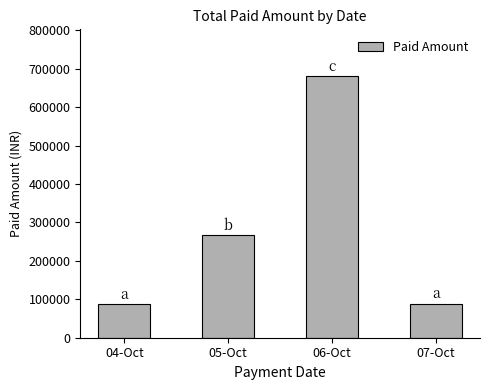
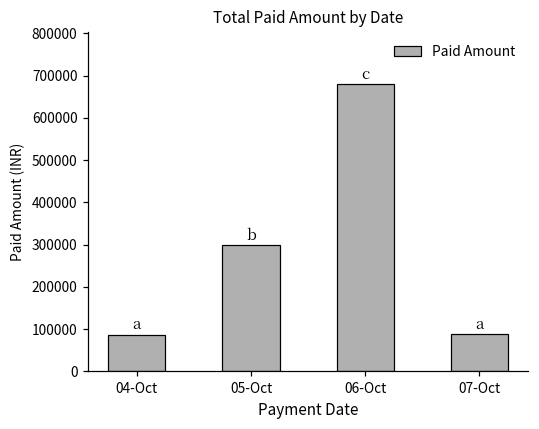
05-Oct: 270000 -> 300000
